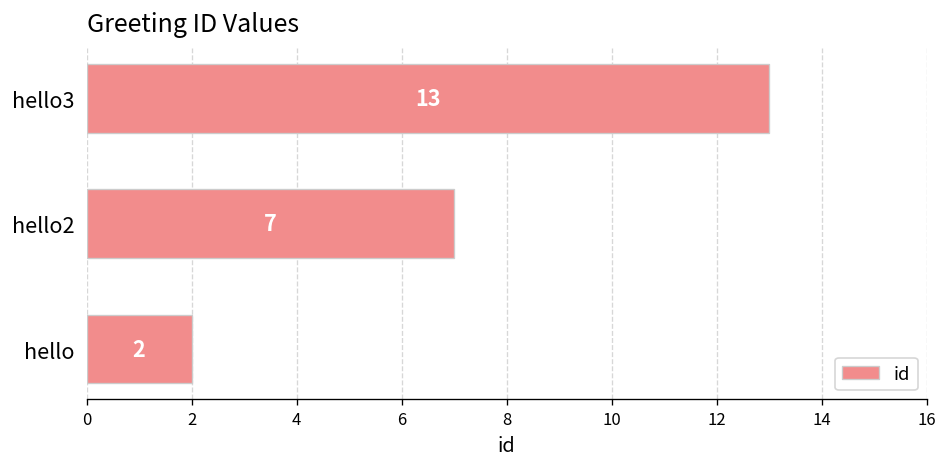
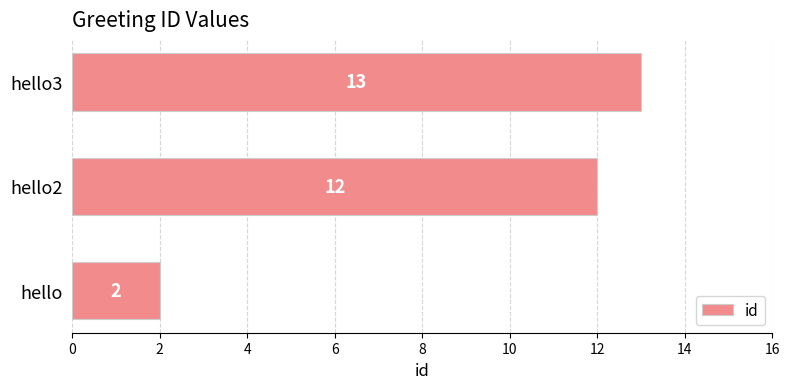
hello2: 7 -> 12
